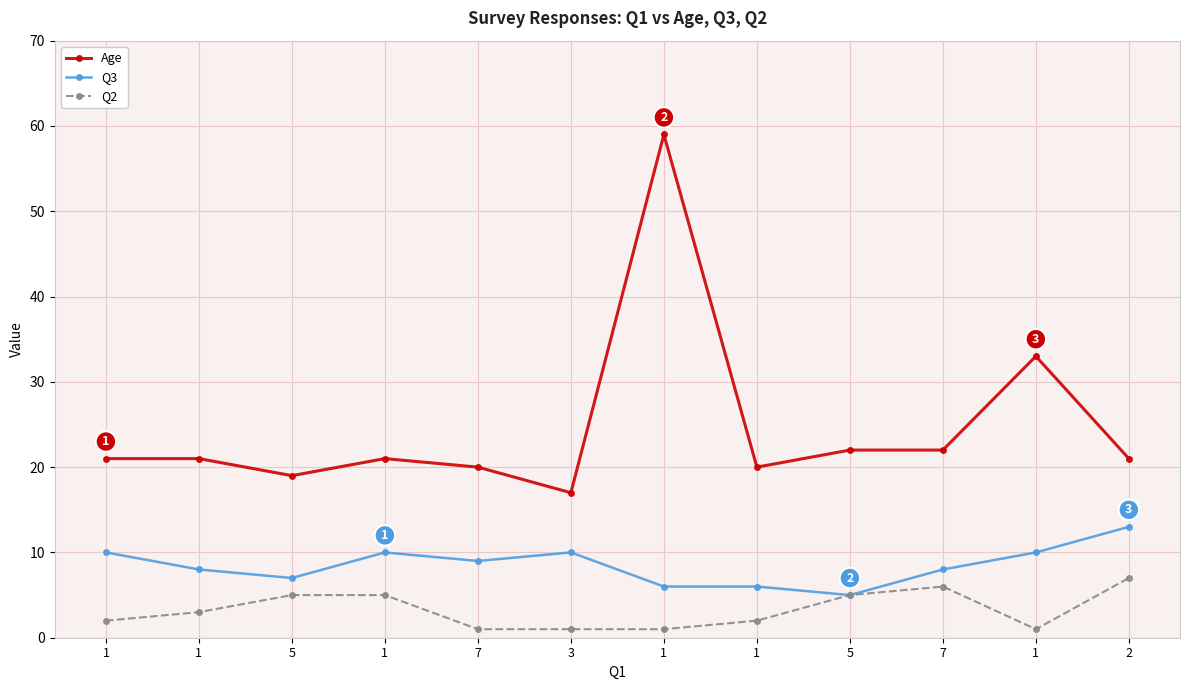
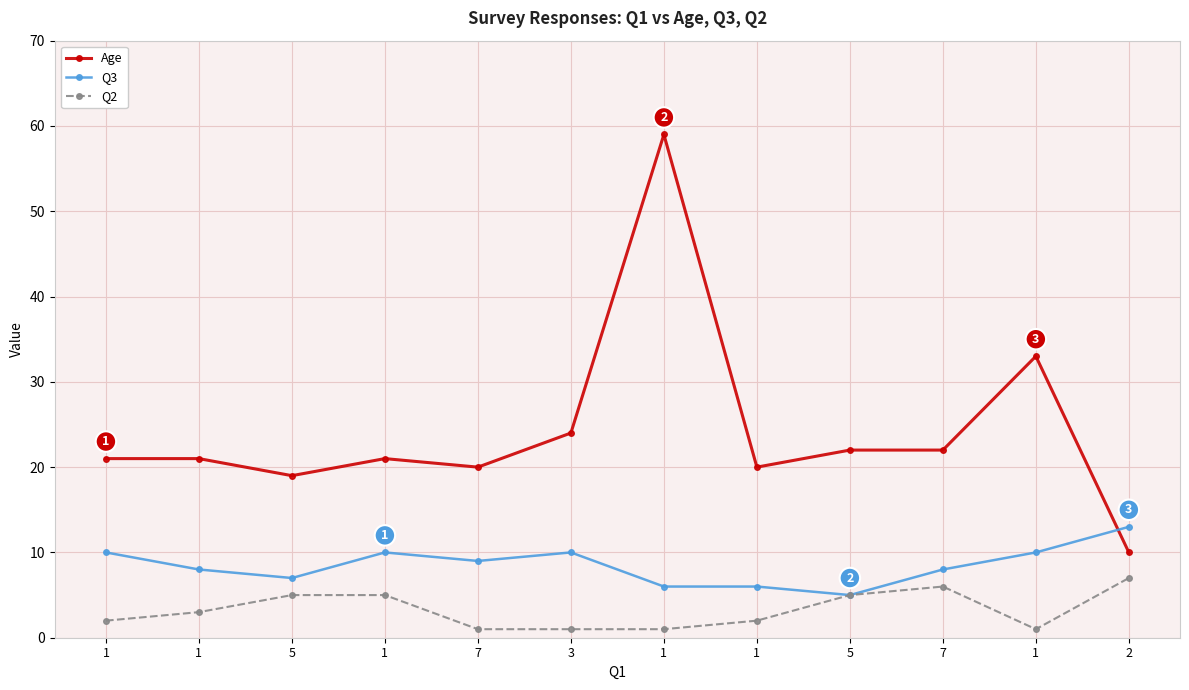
Age, 3: 17 -> 24
Age, 2: 21 -> 10
